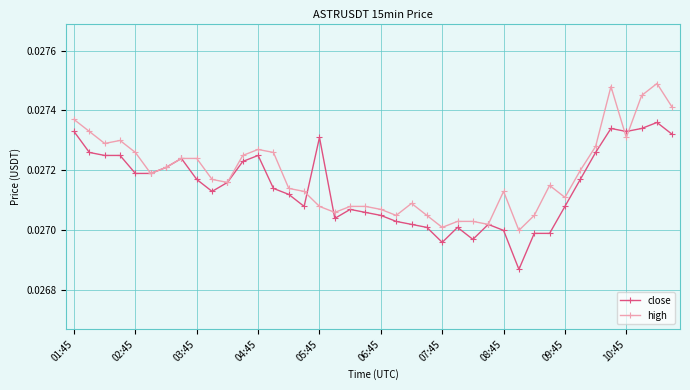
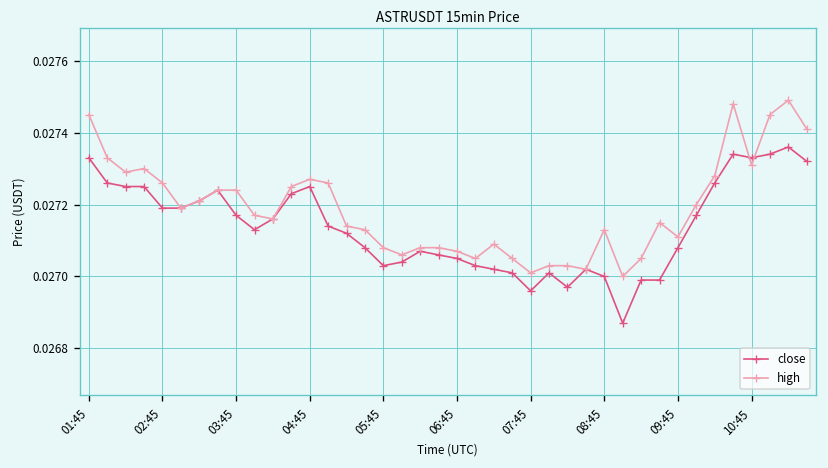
high, 01:45: 0.02737 -> 0.02745
close, 05:45: 0.02731 -> 0.02703
